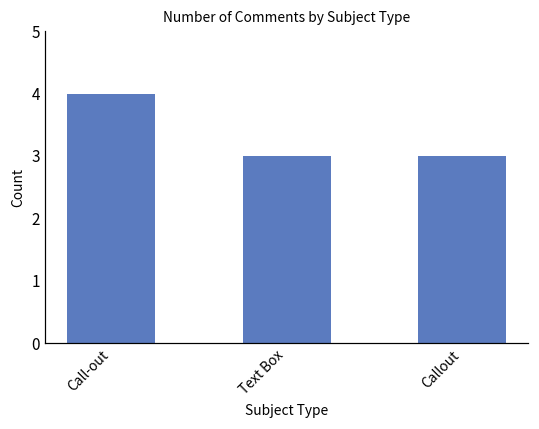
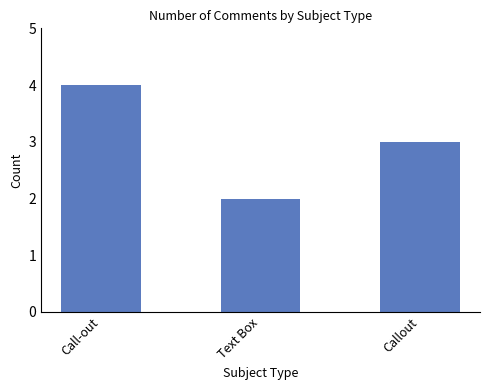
Text Box: 3 -> 2
